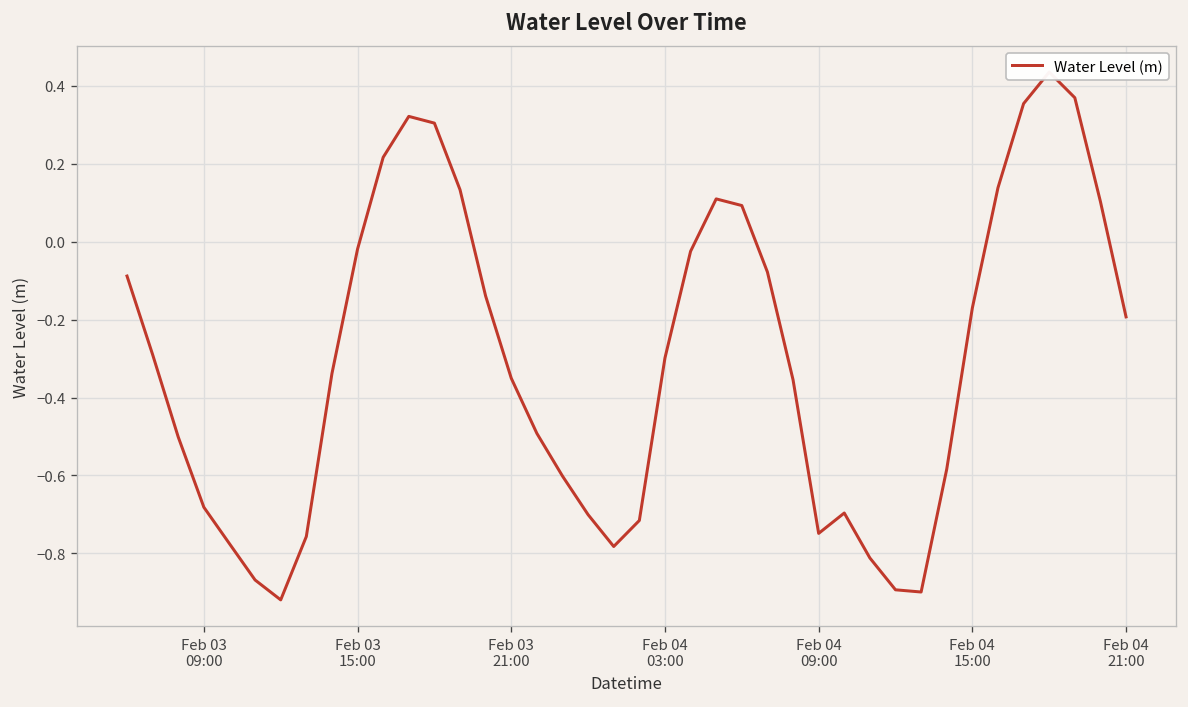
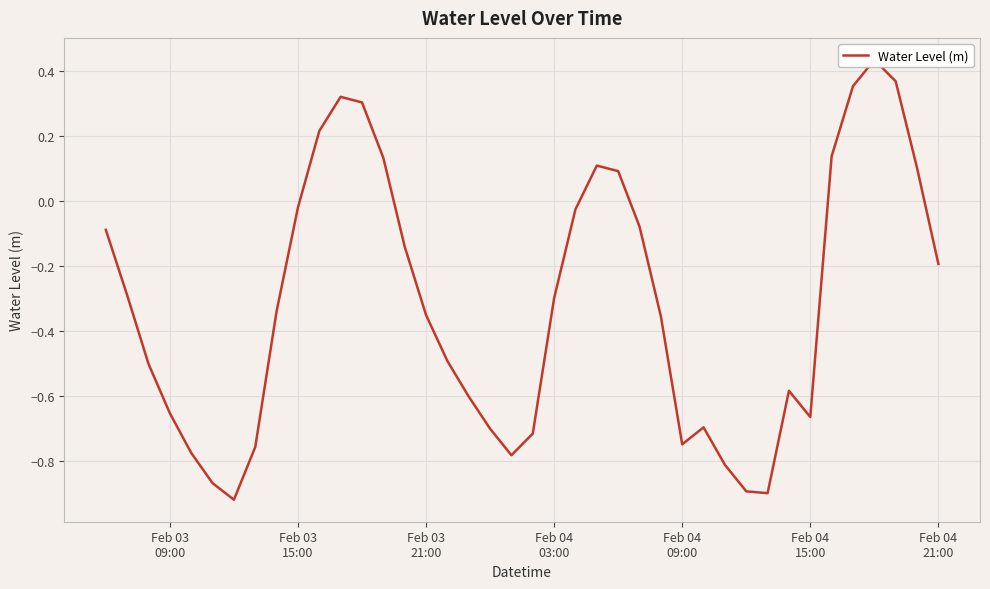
Feb 03 09:00: -0.68 -> -0.65
Feb 04 15:00: -0.17 -> -0.66
